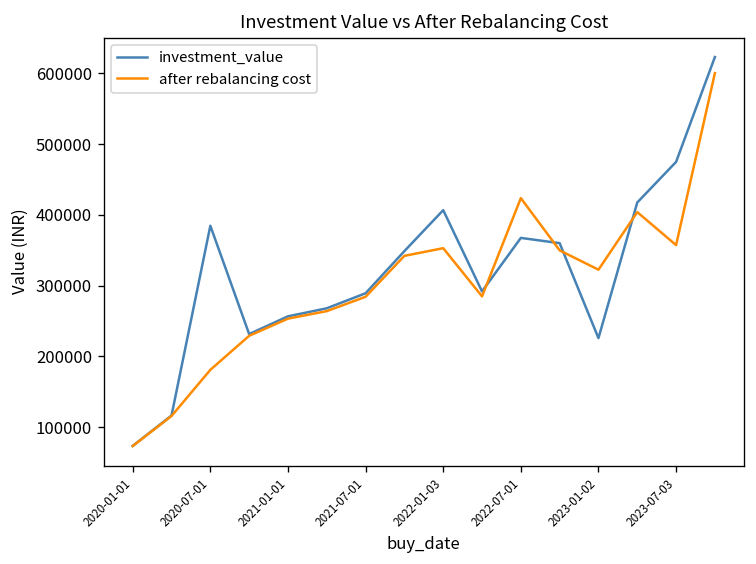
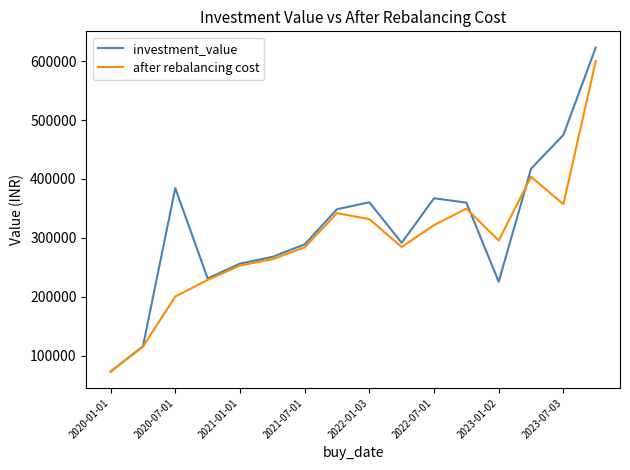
after rebalancing cost, 2020-07-01: 180000 -> 200000
investment_value, 2022-01-03: 410000 -> 360000
after rebalancing cost, 2022-01-03: 350000 -> 330000
after rebalancing cost, 2022-07-01: 420000 -> 320000
after rebalancing cost, 2023-01-02: 320000 -> 300000
